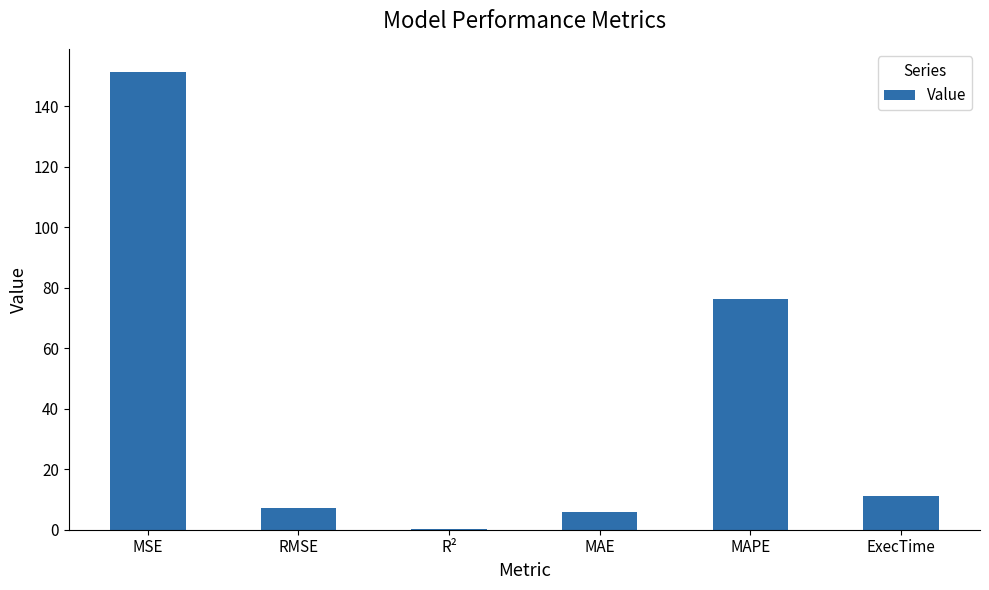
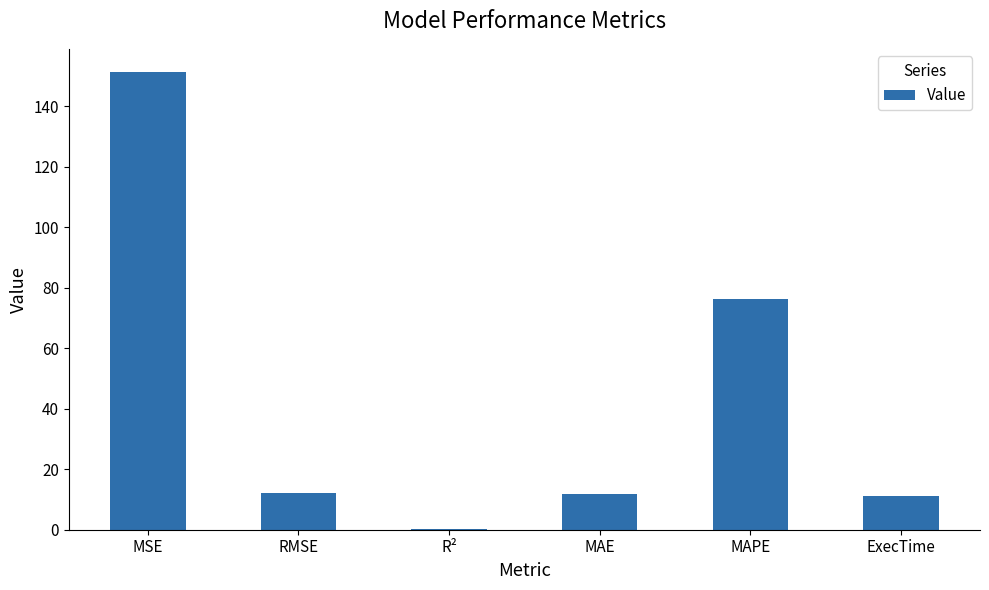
RMSE: 7 -> 12
MAE: 6 -> 12
